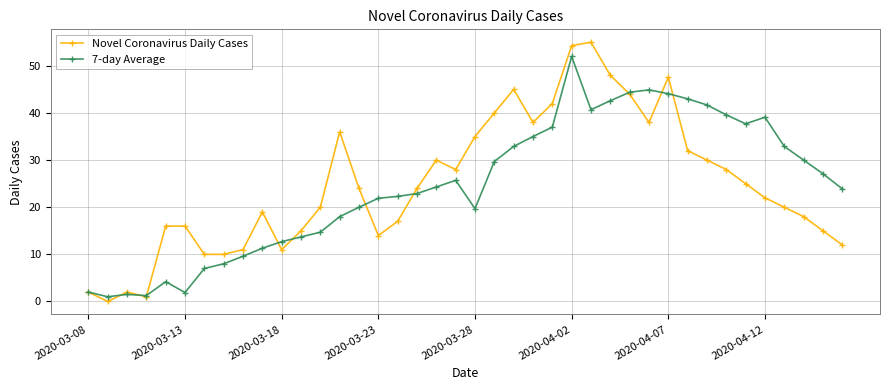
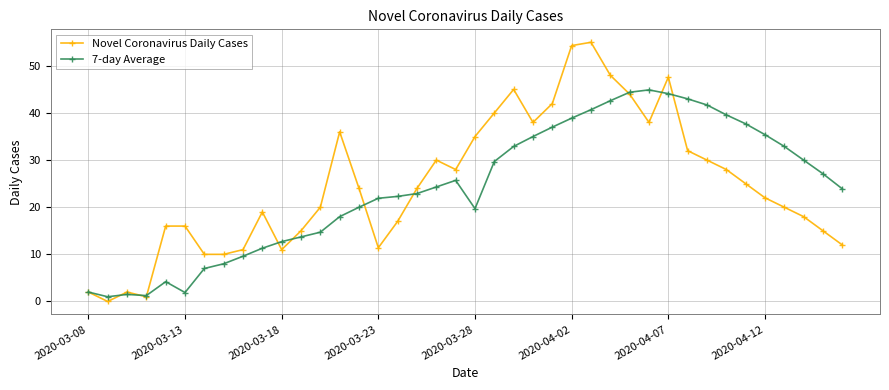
Novel Coronavirus Daily Cases, 2020-03-23: 14 -> 11
7-day Average, 2020-04-02: 52 -> 39
7-day Average, 2020-04-12: 39 -> 35
